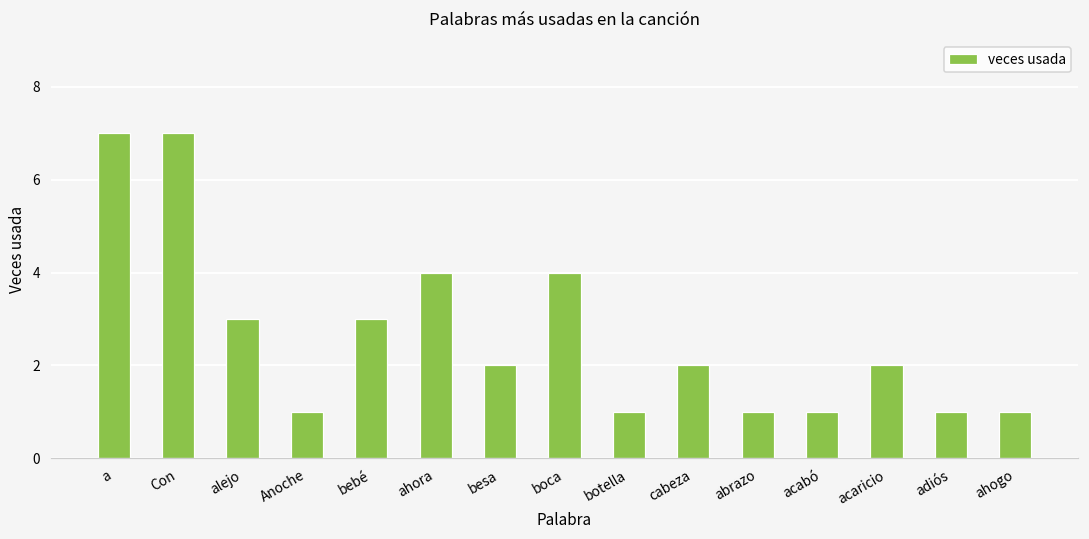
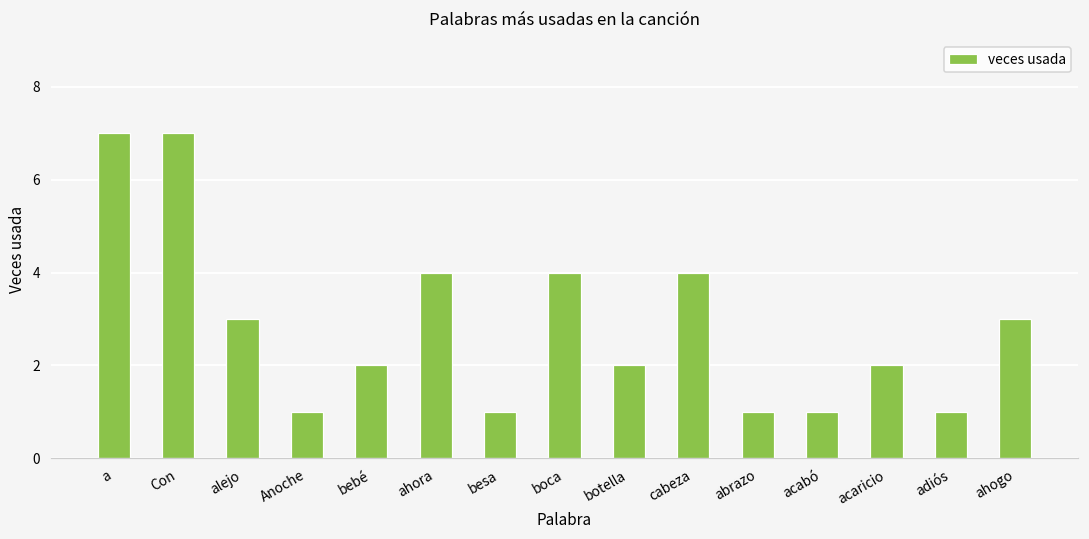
bebé: 3 -> 2
besa: 2 -> 1
botella: 1 -> 2
cabeza: 2 -> 4
ahogo: 1 -> 3
